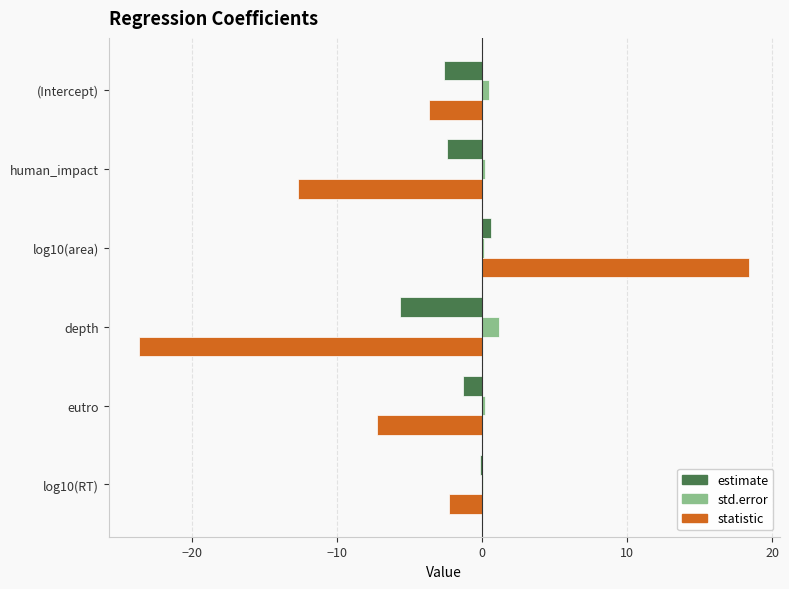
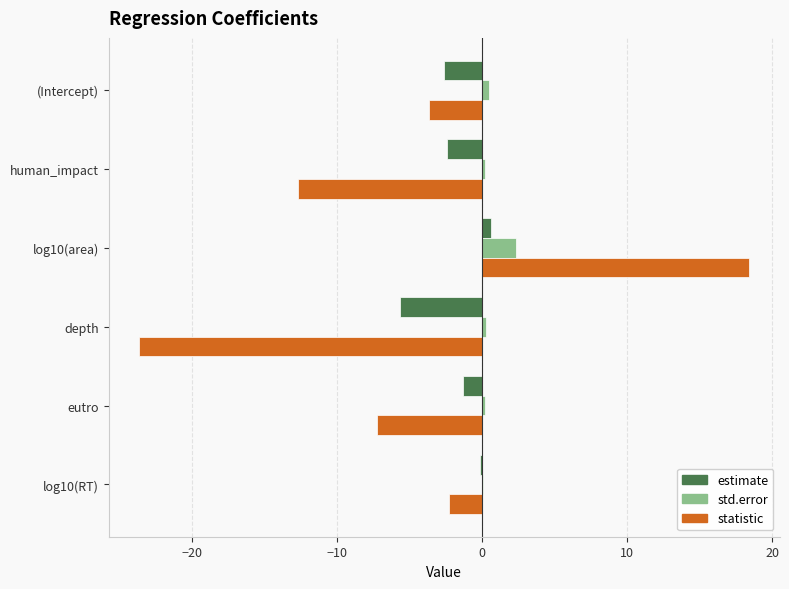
std.error, log10(area): 0.1 -> 2.3
std.error, depth: 1.1 -> 0.2
